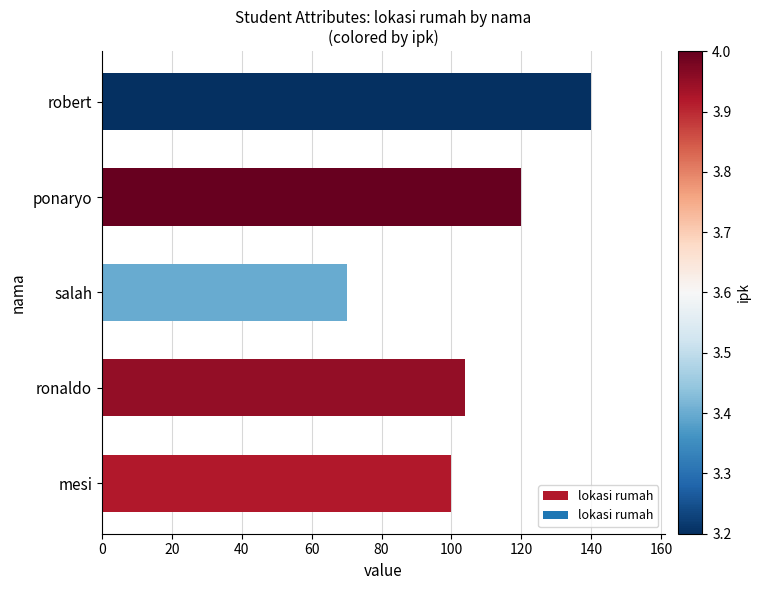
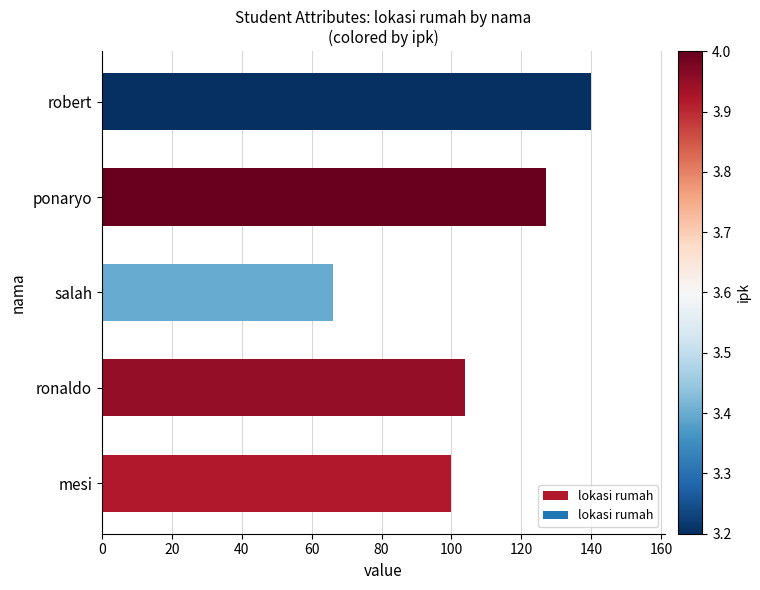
ponaryo: 120 -> 127
salah: 70 -> 66
